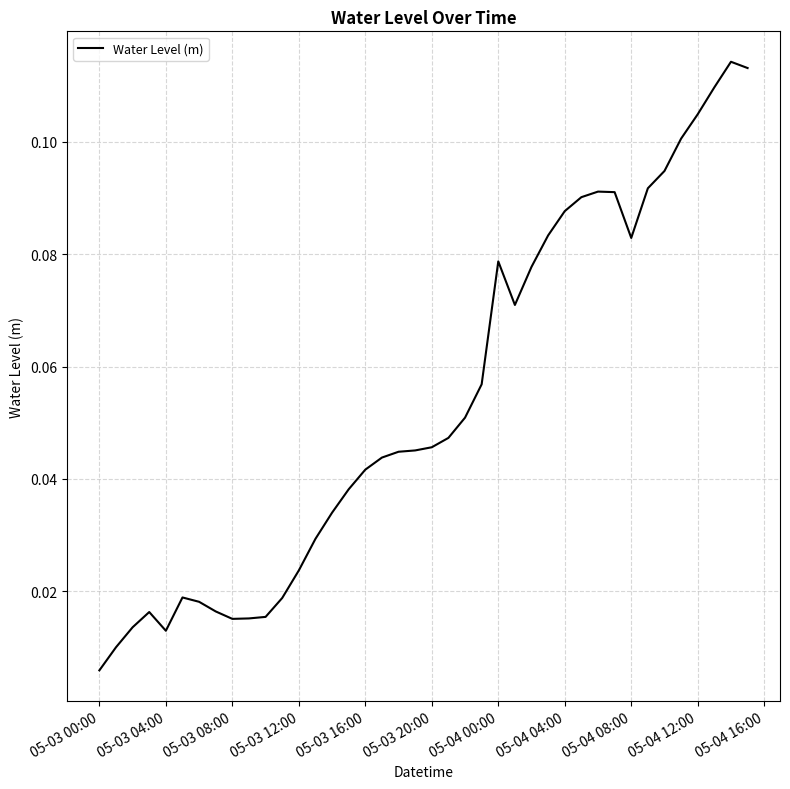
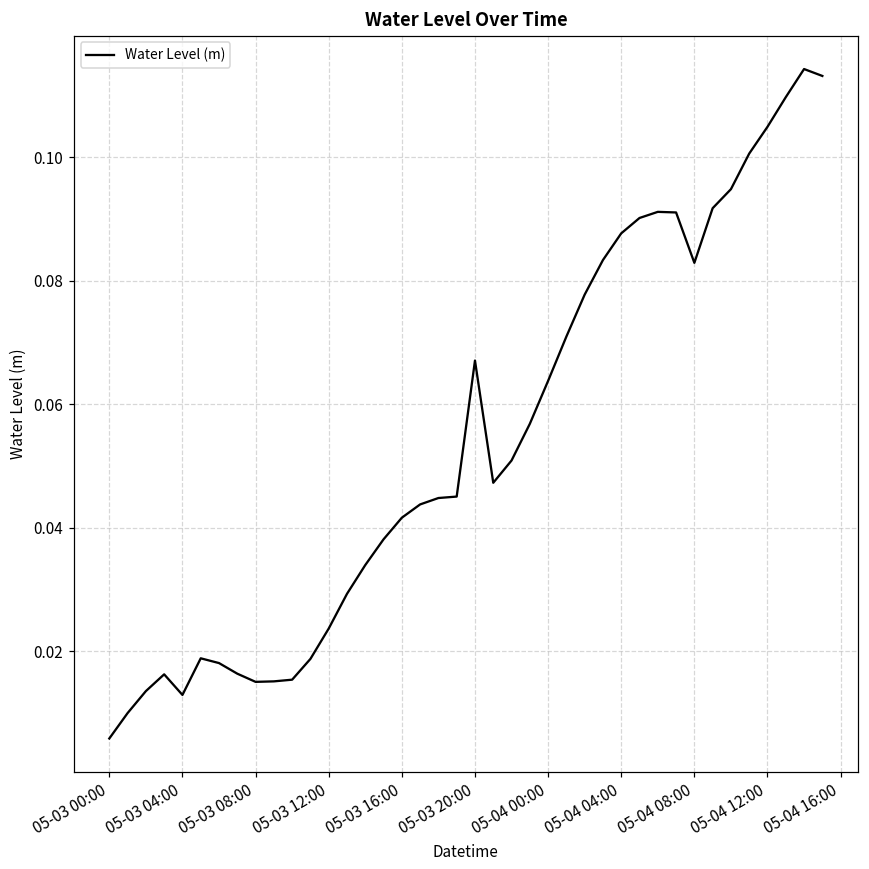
05-03 20:00: 0.046 -> 0.067
05-04 00:00: 0.079 -> 0.064
